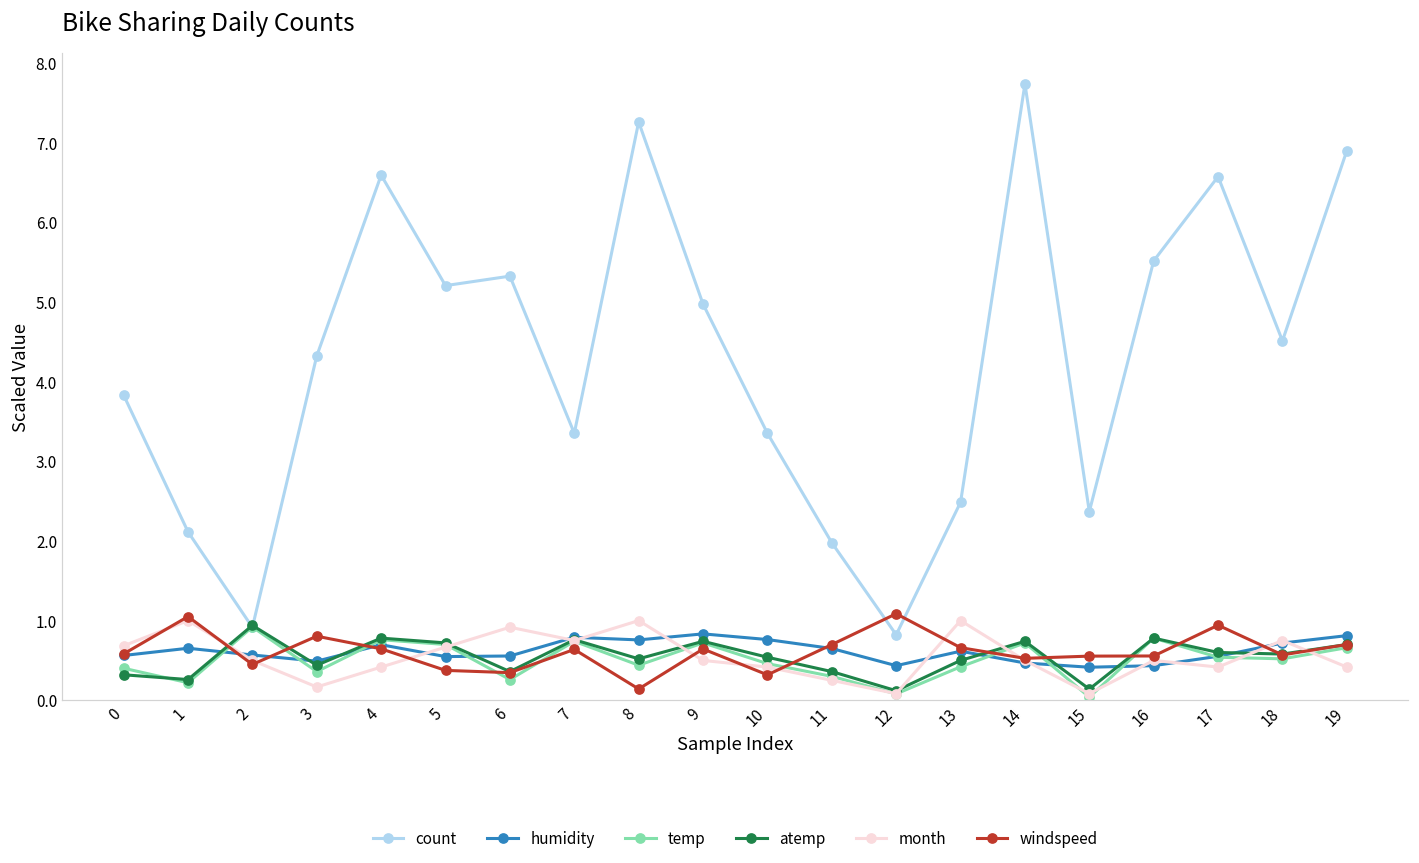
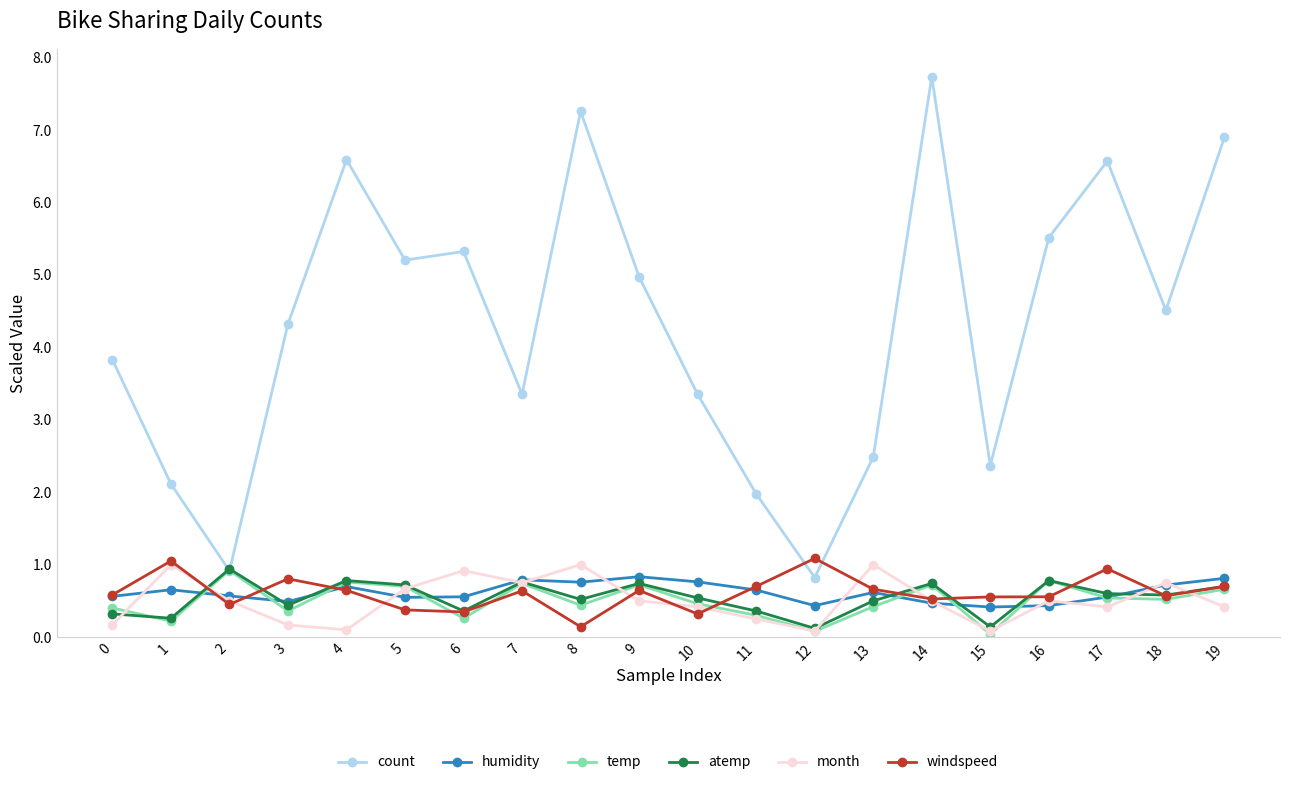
month, 0: 0.7 -> 0.2
month, 4: 0.4 -> 0.1
